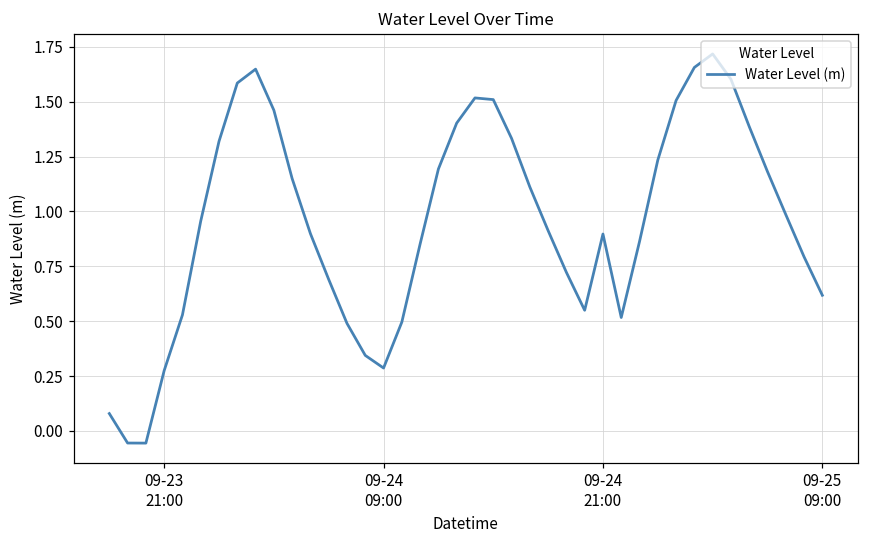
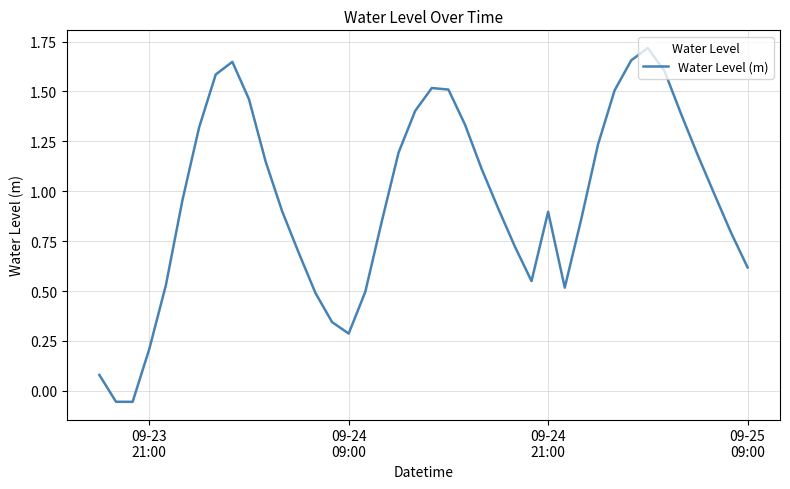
09-23 21:00: 0.27 -> 0.21
